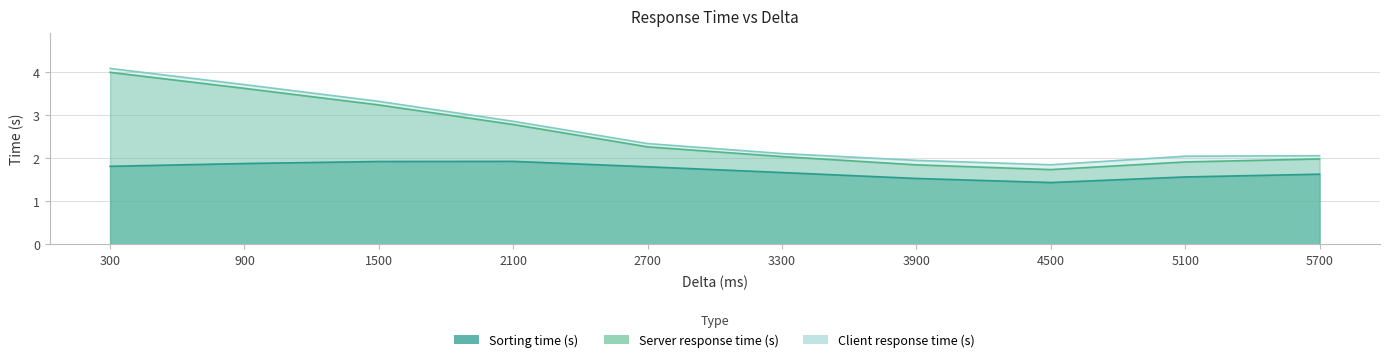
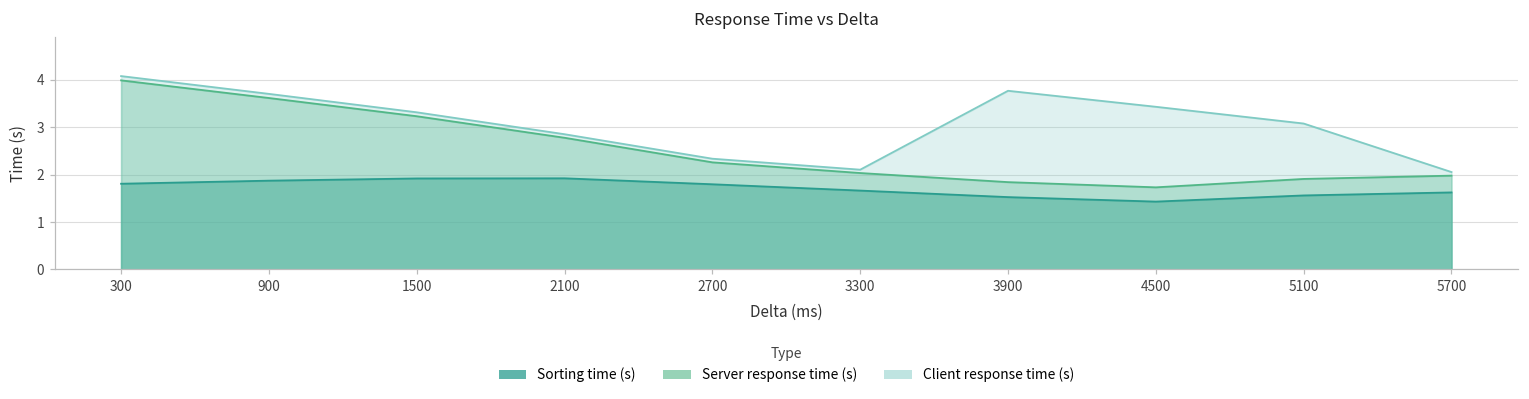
Client response time (s), 3900: 1.9 -> 3.8
Client response time (s), 4500: 1.8 -> 3.4
Client response time (s), 5100: 2.0 -> 3.1
